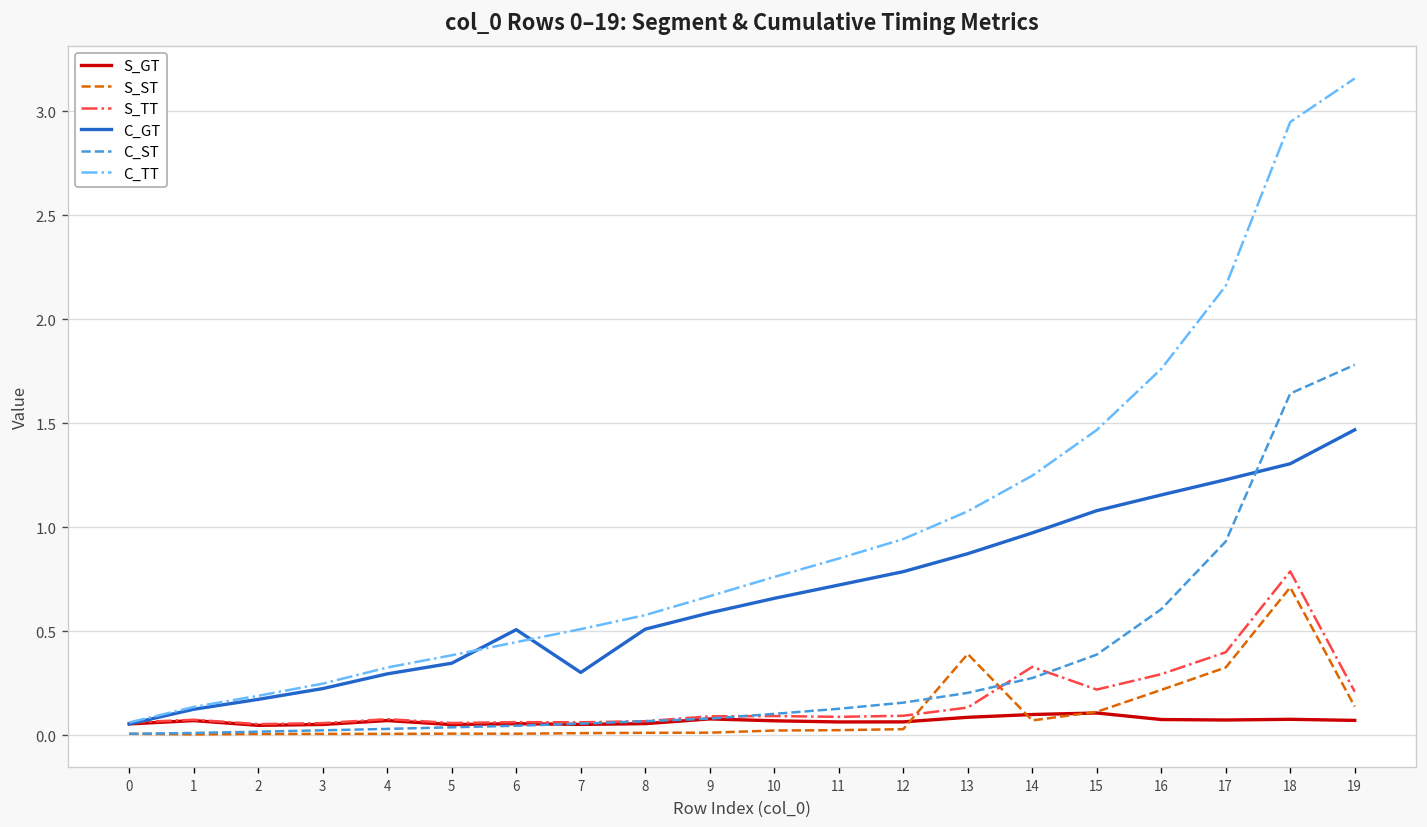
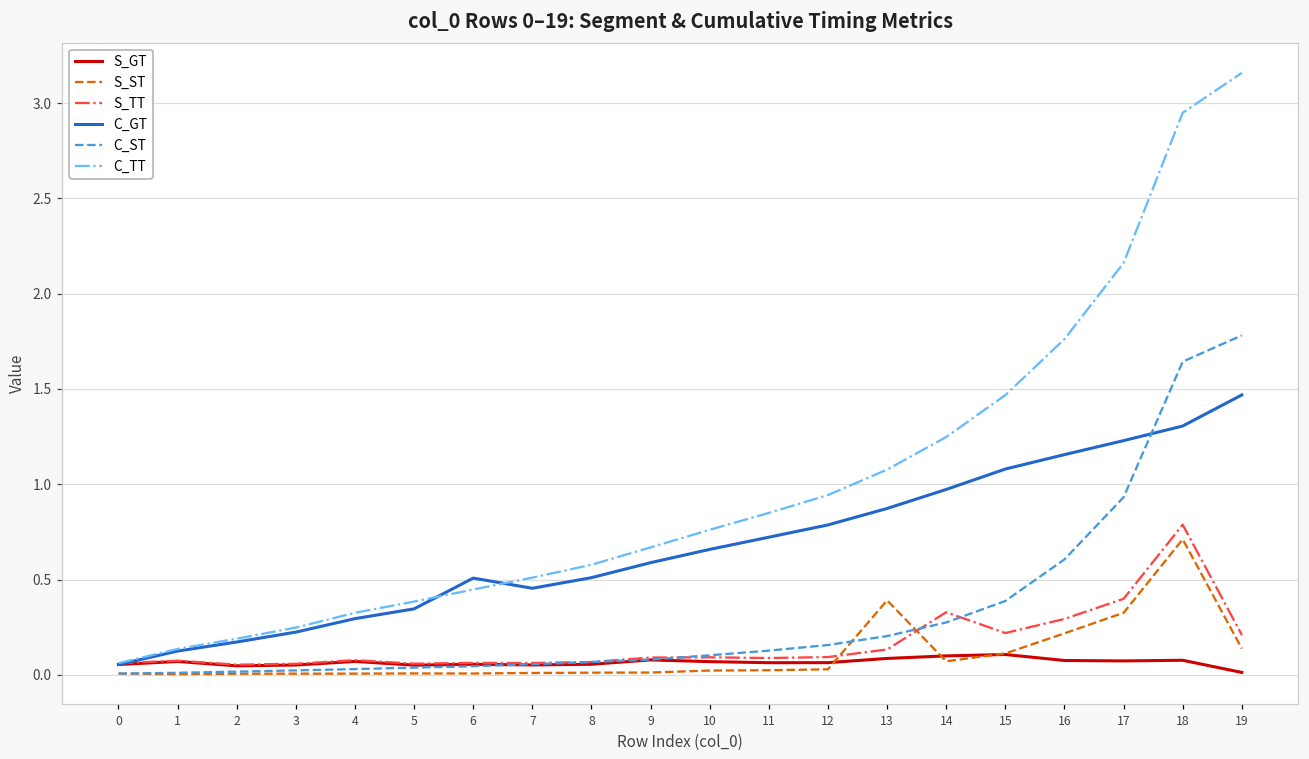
C_GT, 7: 0.30 -> 0.45
S_GT, 19: 0.07 -> 0.01
